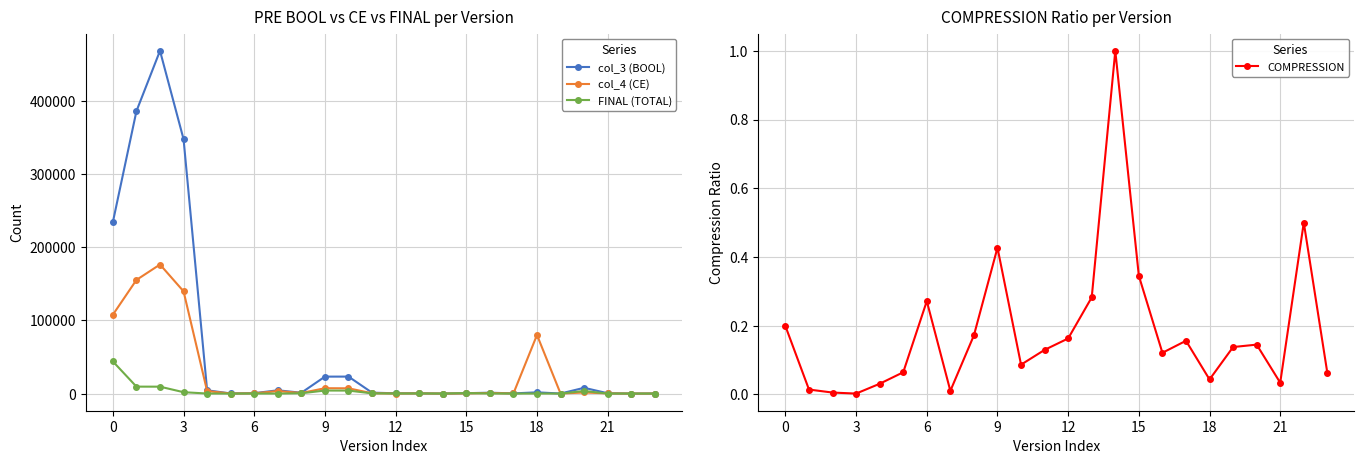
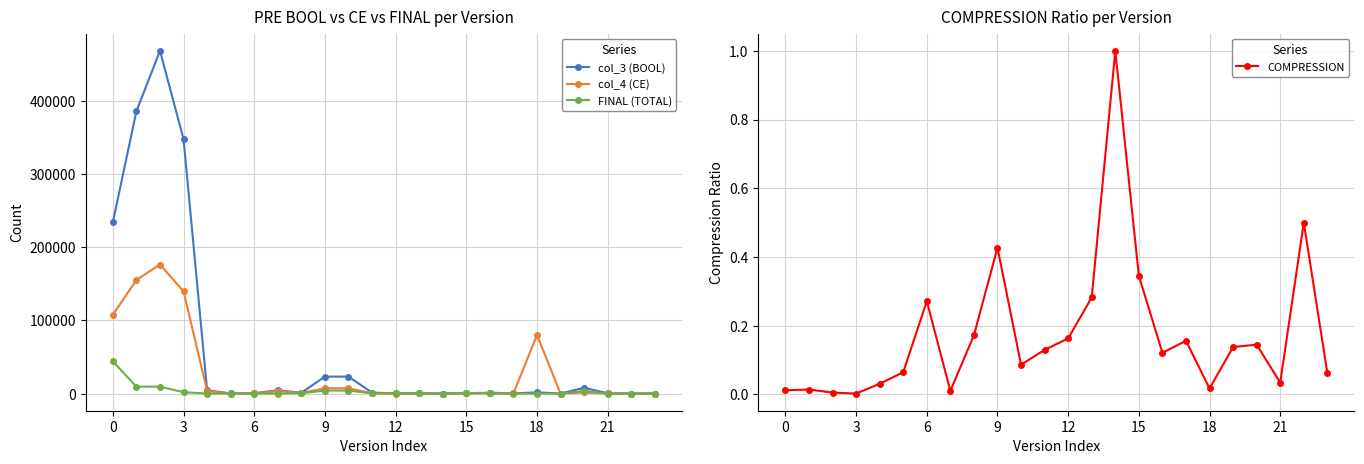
COMPRESSION Ratio per Version, 0: 0.20 -> 0.01
COMPRESSION Ratio per Version, 18: 0.04 -> 0.02
